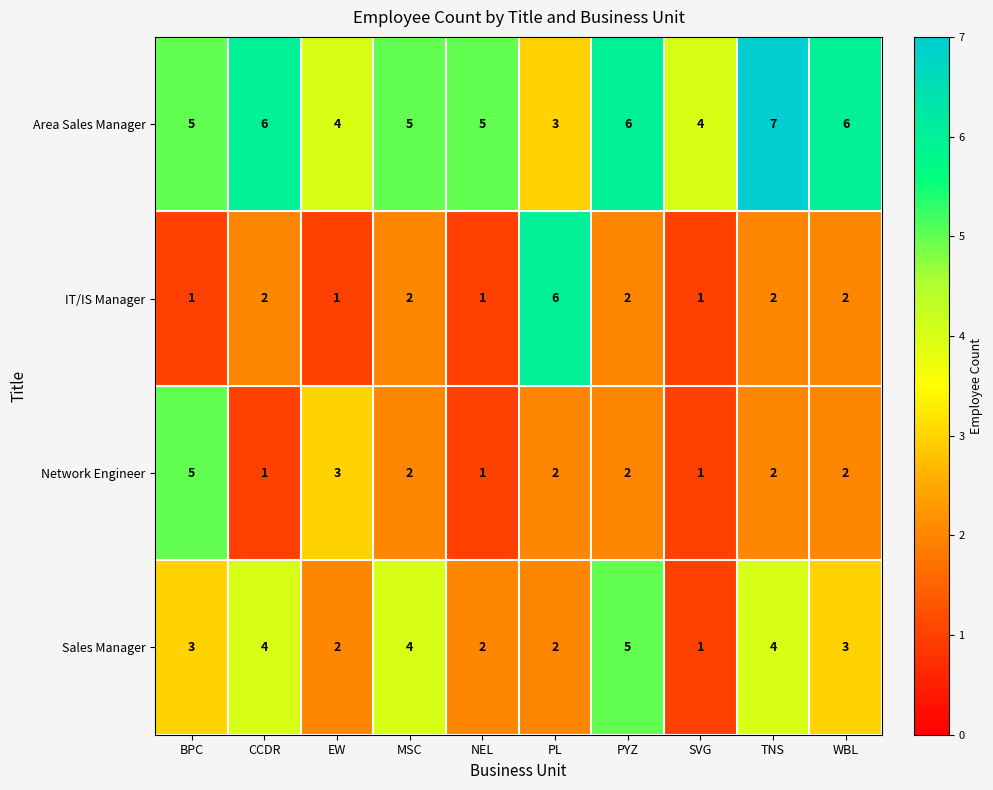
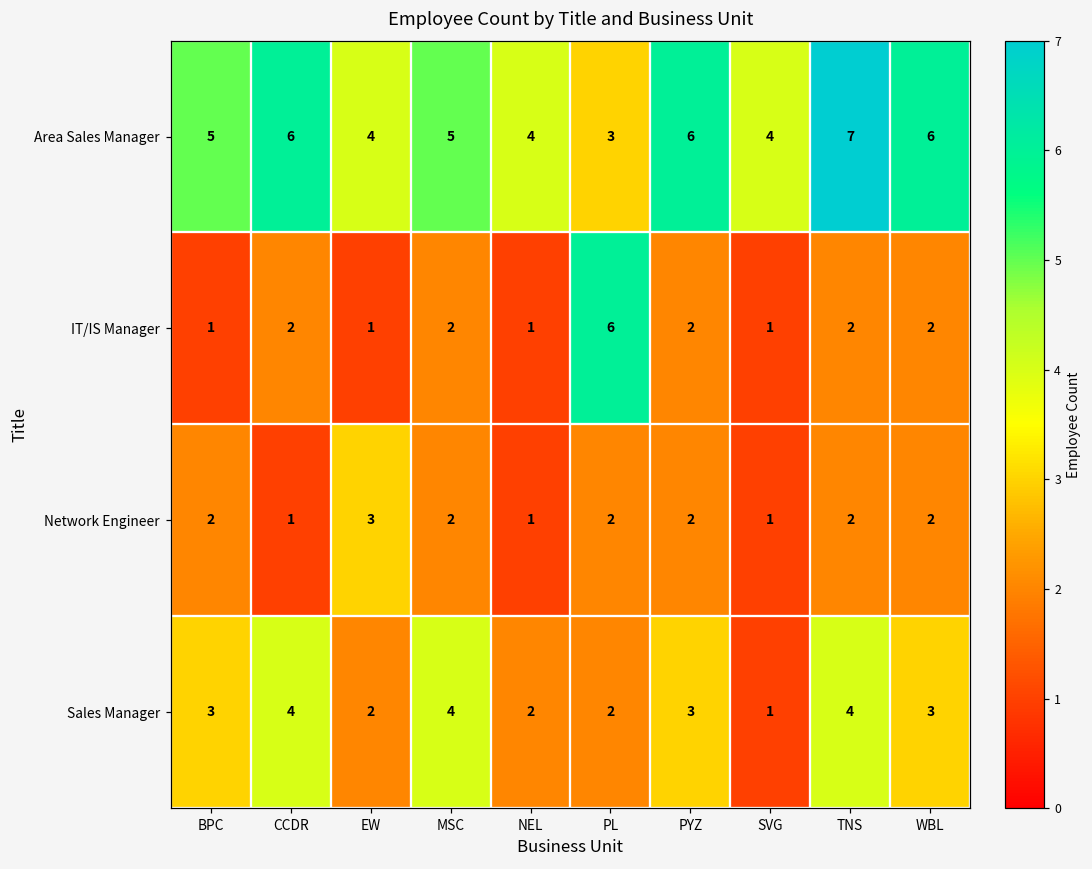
Area Sales Manager, NEL: 5 -> 4
Network Engineer, BPC: 5 -> 2
Sales Manager, PYZ: 5 -> 3
